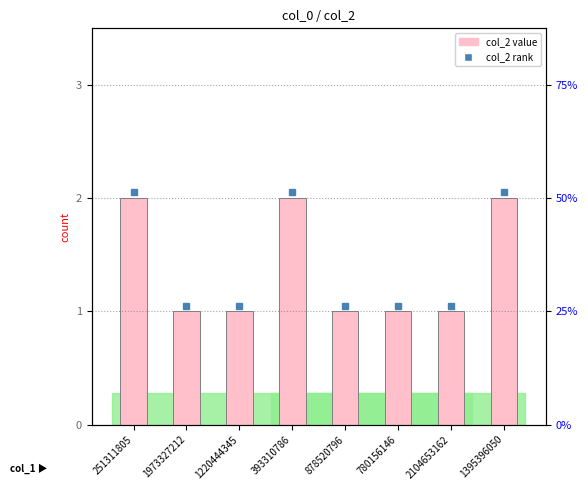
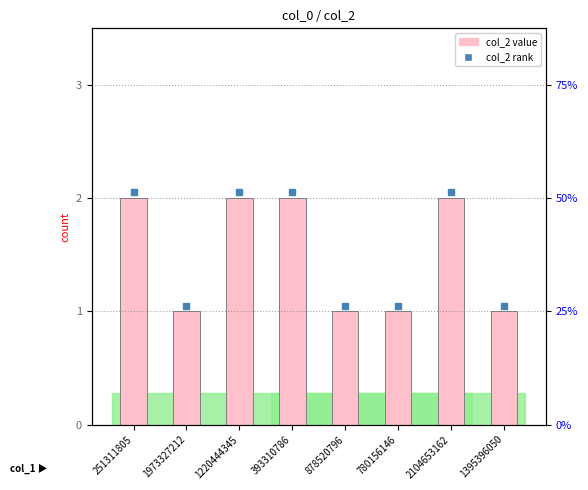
col_2 value, 1220444345: 1 -> 2
col_2 value, 2104653162: 1 -> 2
col_2 value, 1395396050: 2 -> 1
